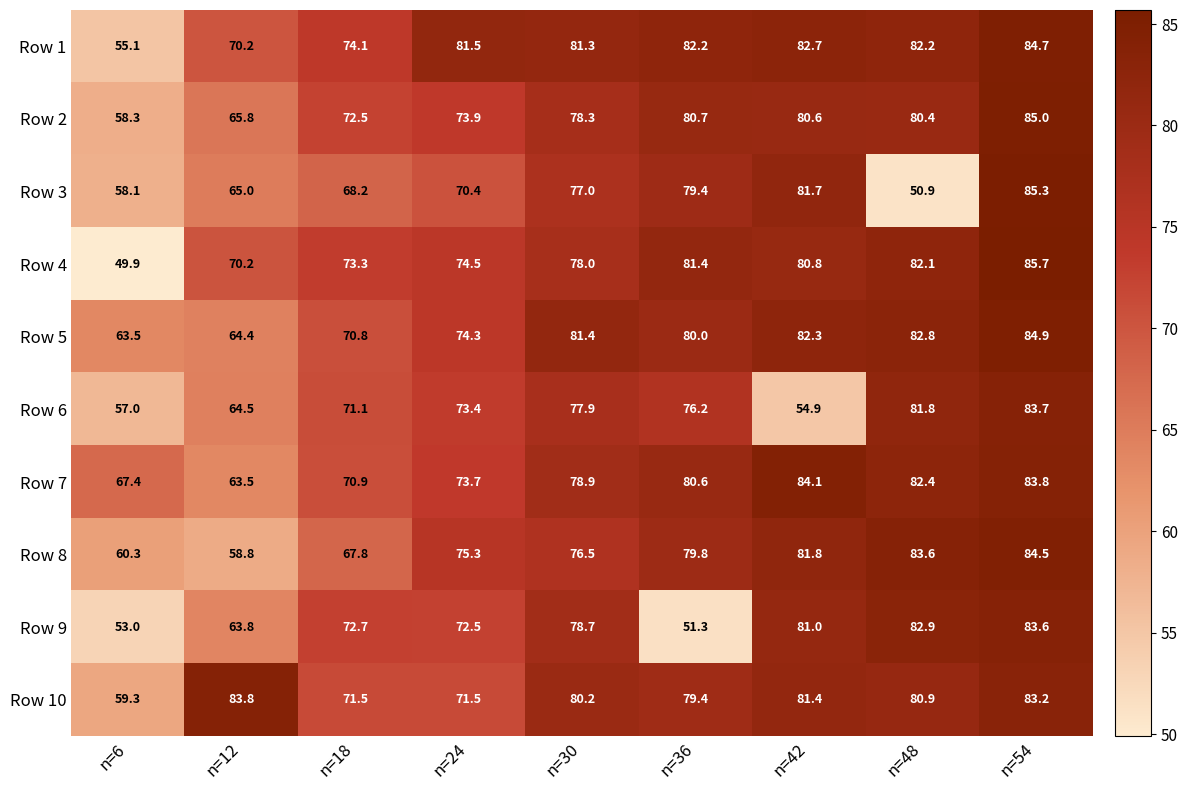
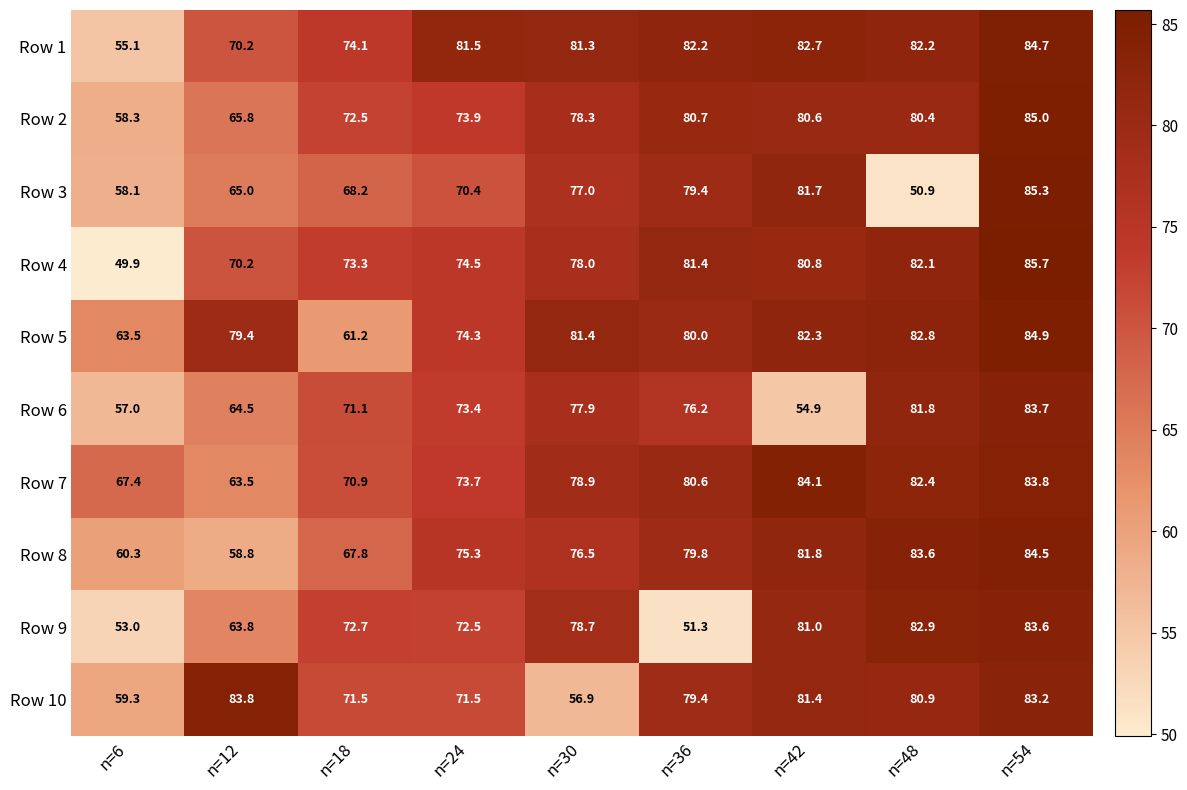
Row 5, n=12: 64.4 -> 79.4
Row 5, n=18: 70.8 -> 61.2
Row 10, n=30: 80.2 -> 56.9
